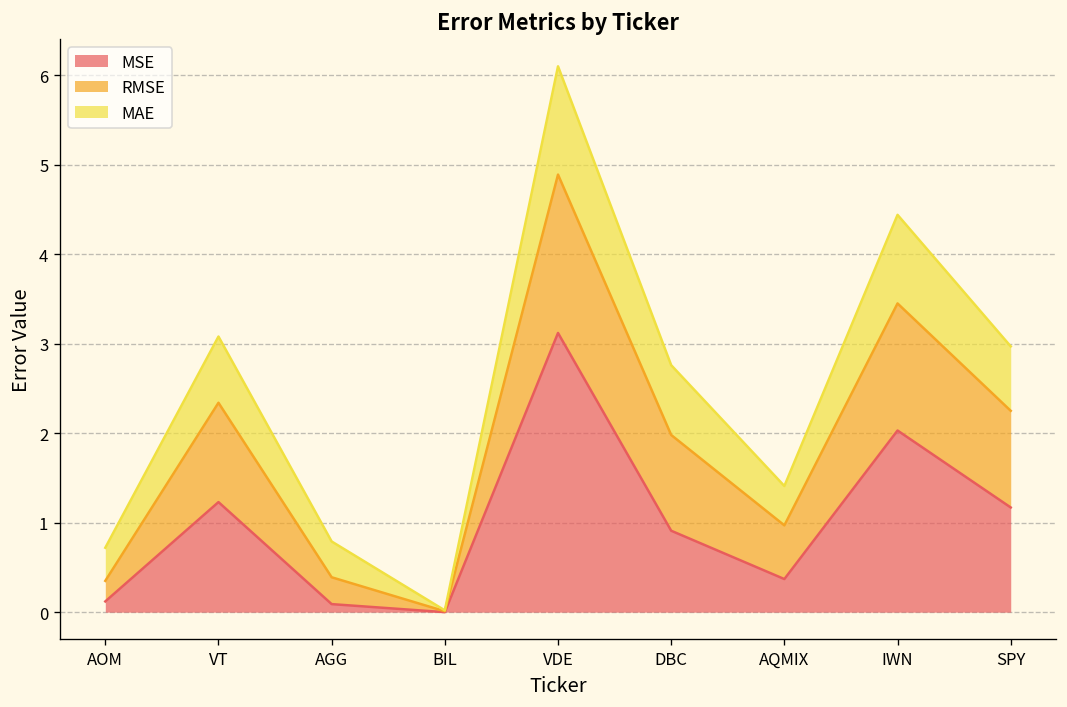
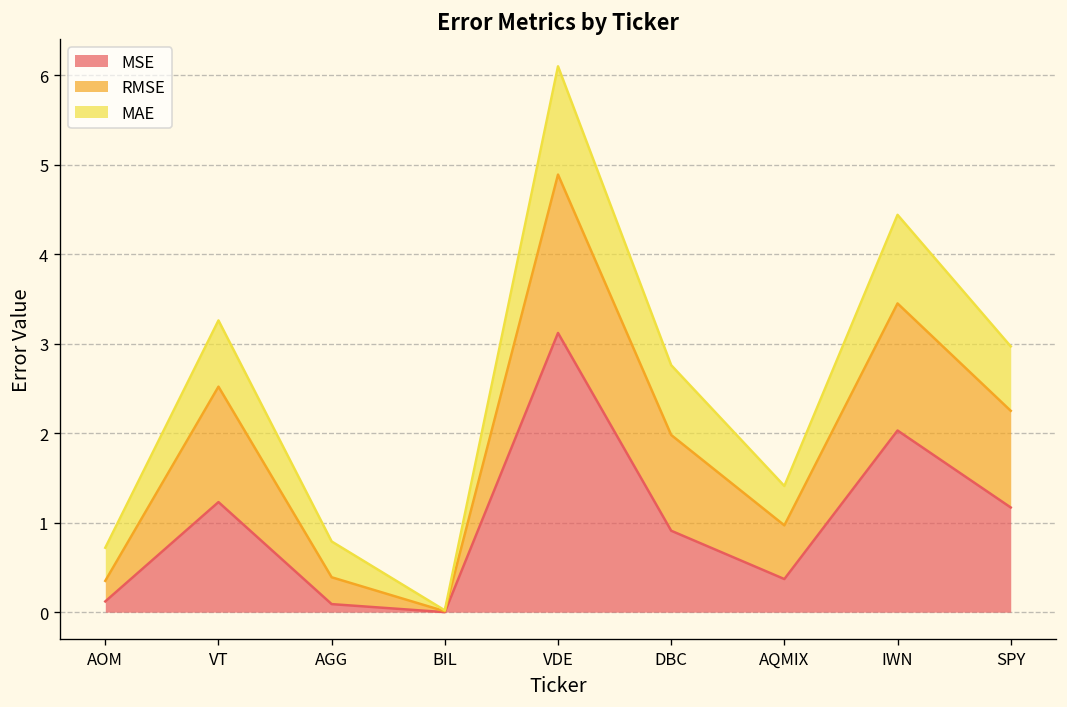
RMSE, VT: 1.1 -> 1.3
